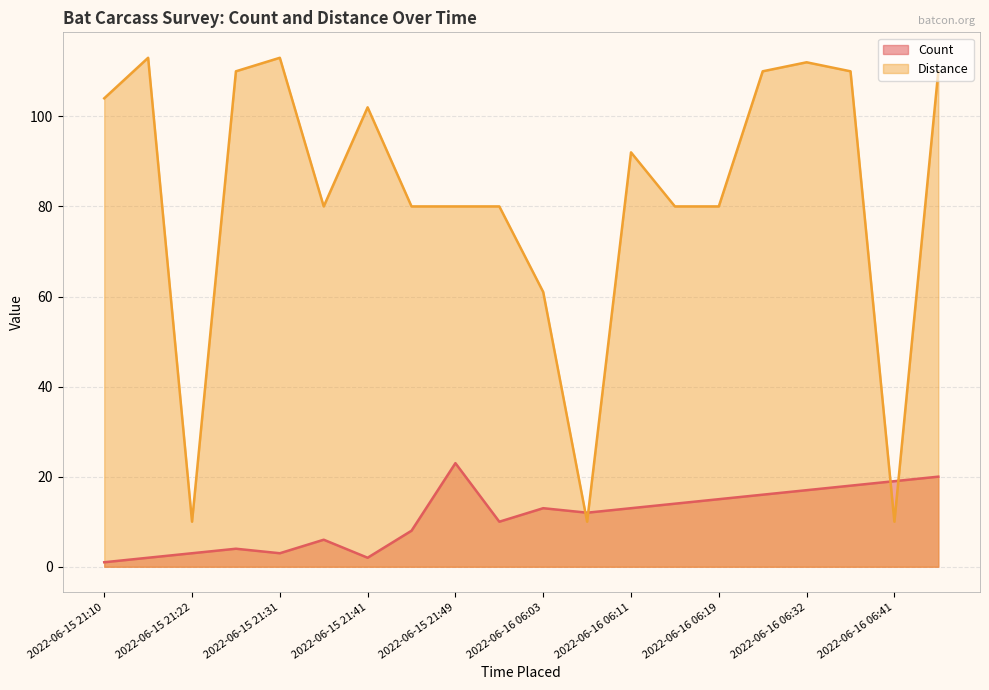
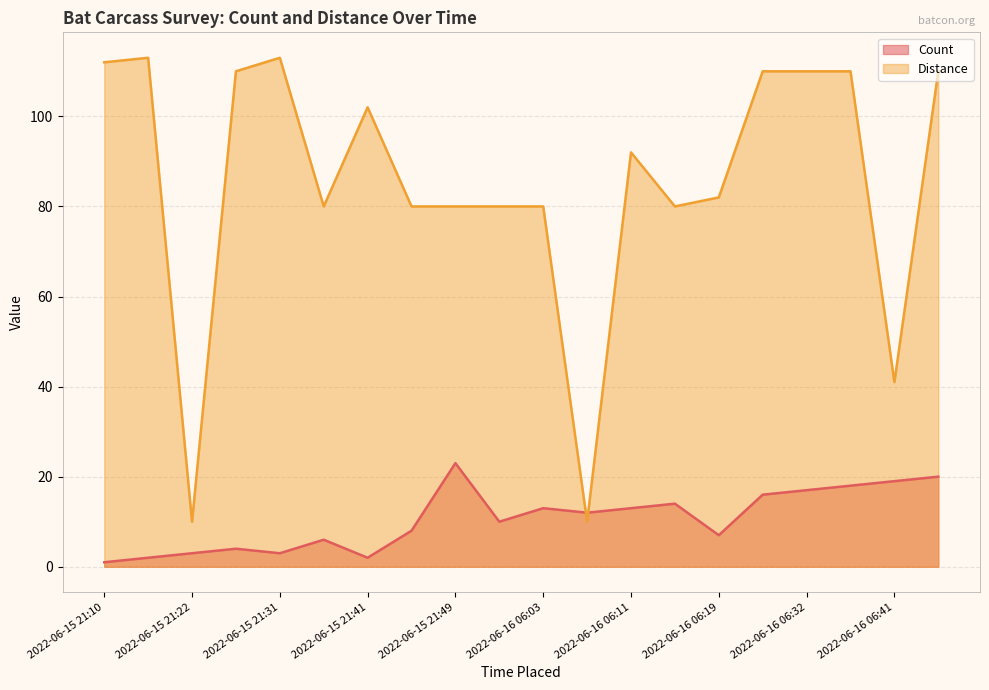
Distance, 2022-06-15 21:10: 104 -> 112
Distance, 2022-06-16 06:03: 61 -> 80
Count, 2022-06-16 06:19: 15 -> 7
Distance, 2022-06-16 06:19: 80 -> 82
Distance, 2022-06-16 06:32: 112 -> 110
Distance, 2022-06-16 06:41: 10 -> 41
